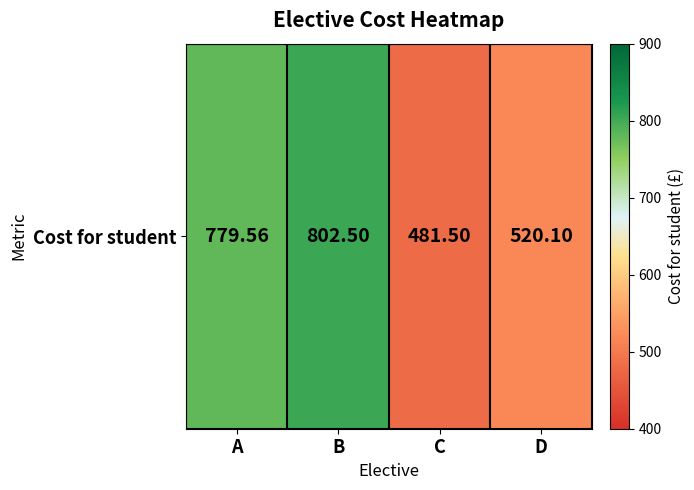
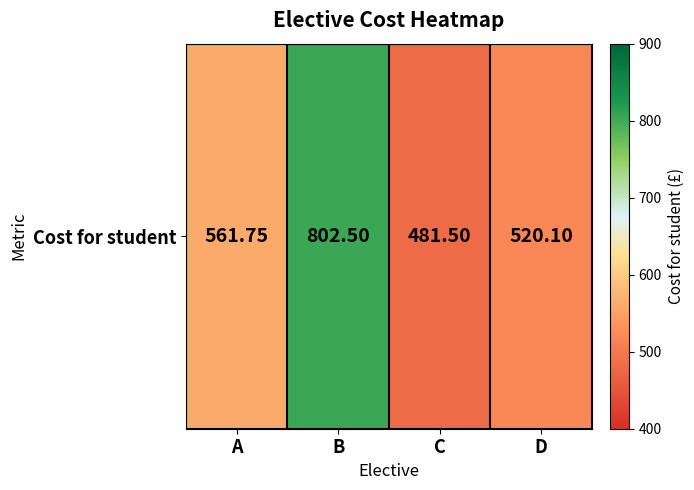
Cost for student, A: 779.56 -> 561.75
